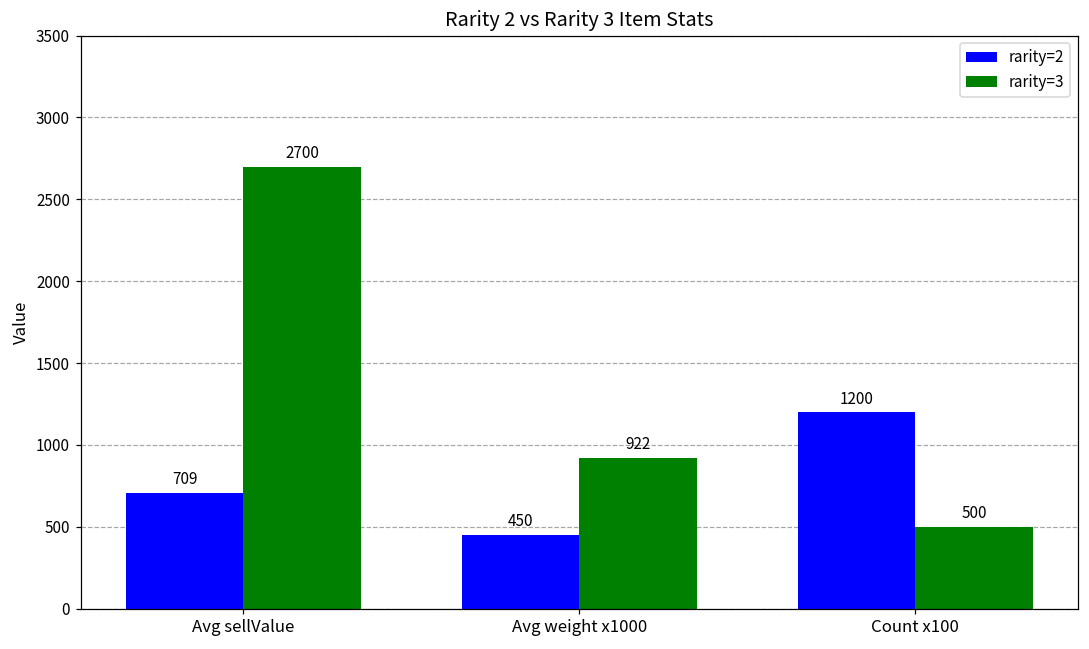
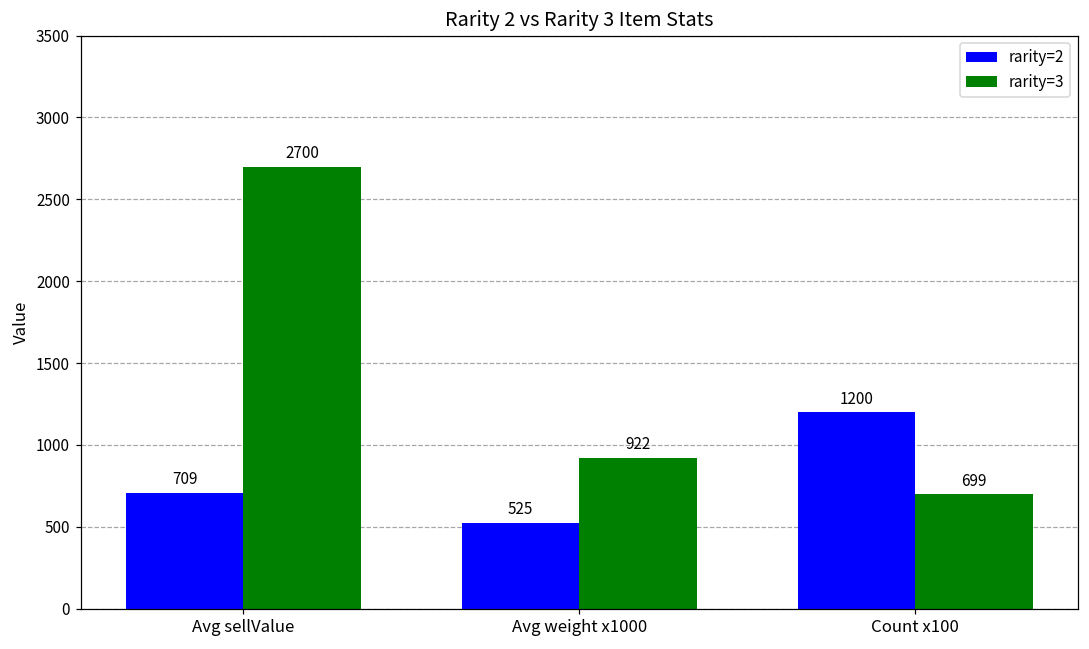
rarity=2, Avg weight x1000: 450 -> 525
rarity=3, Count x100: 500 -> 699
